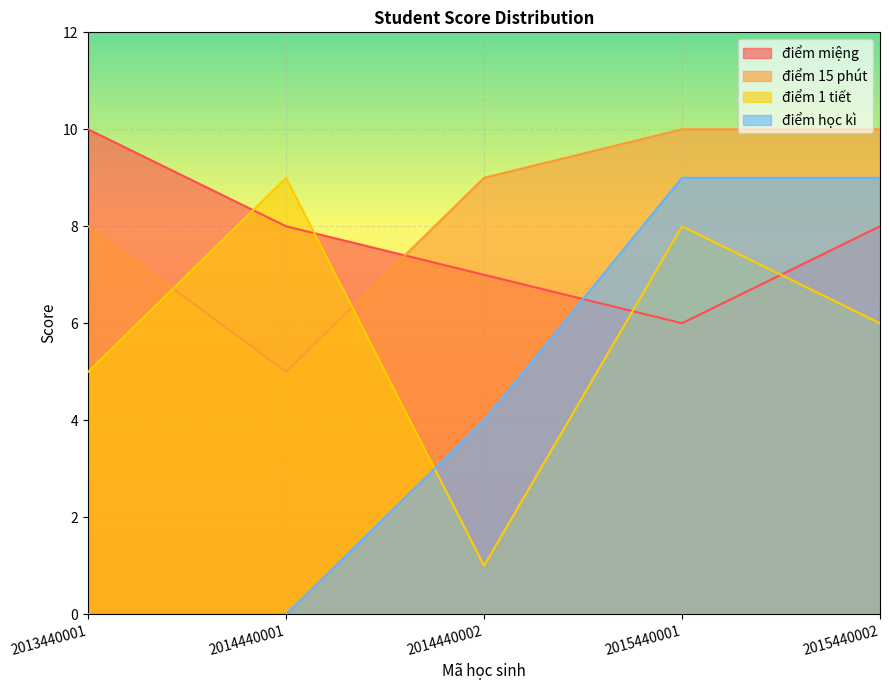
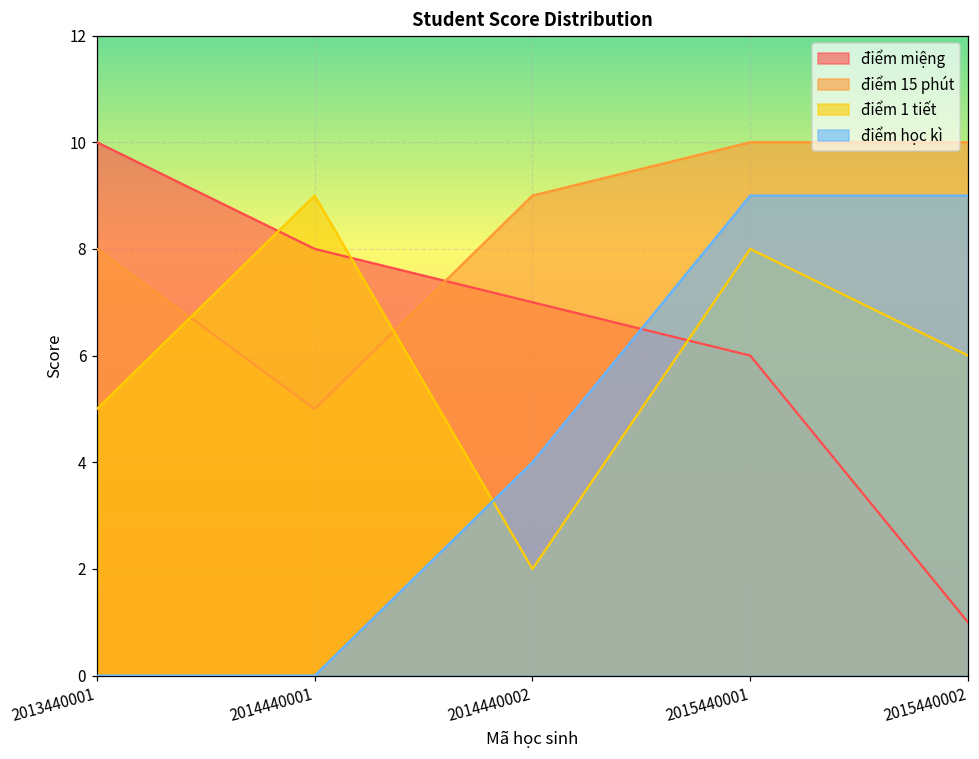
điểm 1 tiết, 2014440002: 1 -> 2
điểm miệng, 2015440002: 8 -> 1
